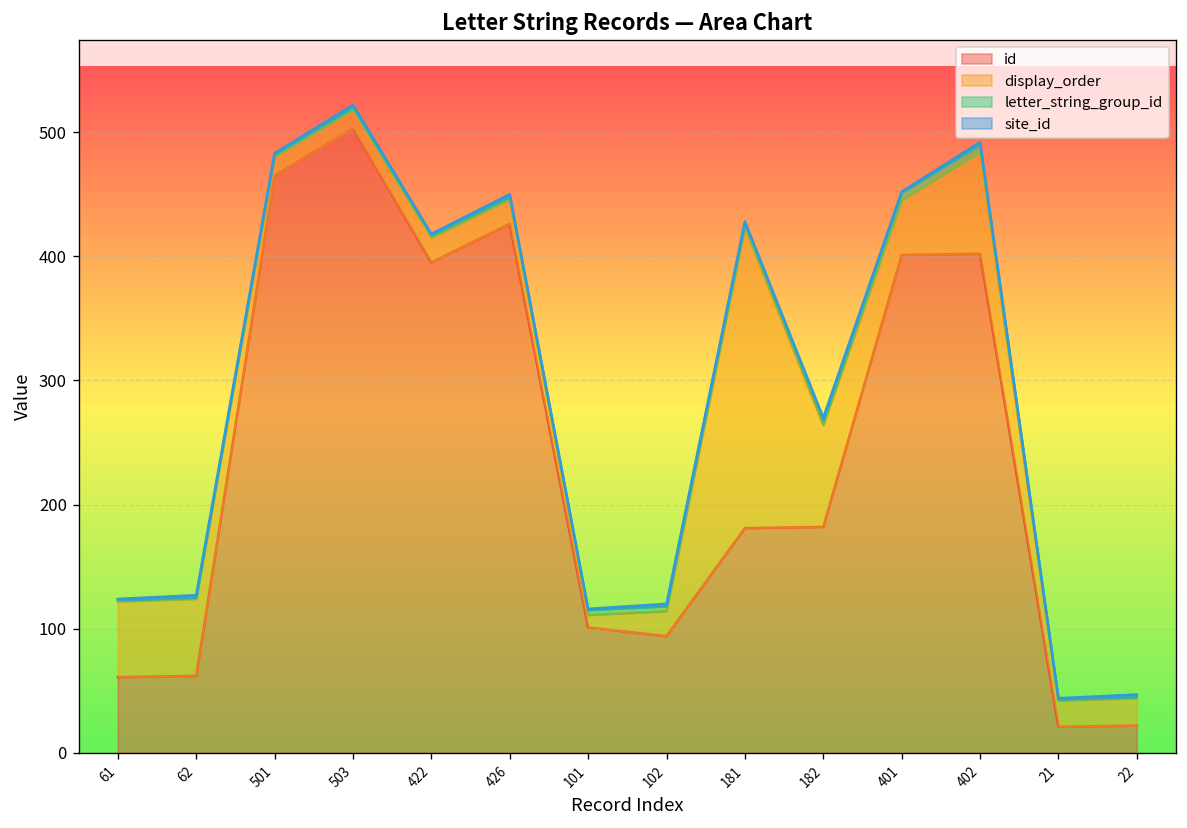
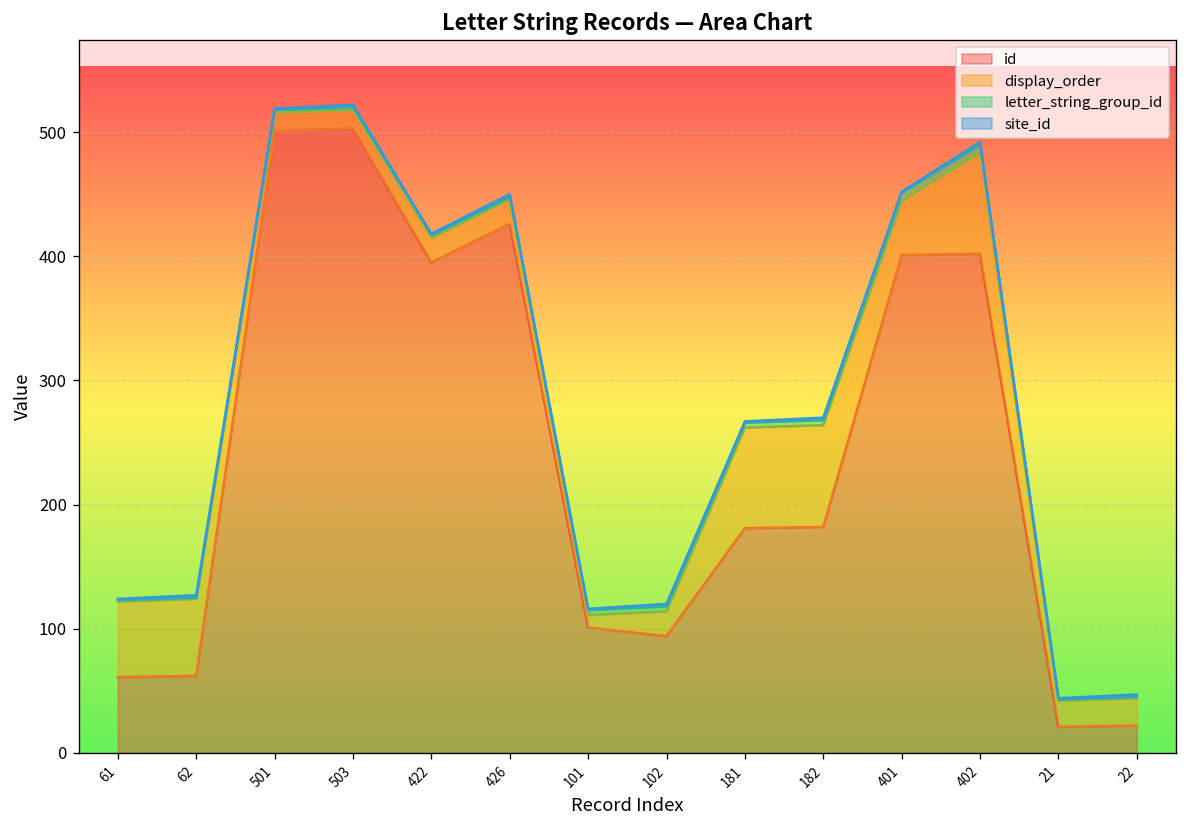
id, 501: 465 -> 501
display_order, 181: 242 -> 81
